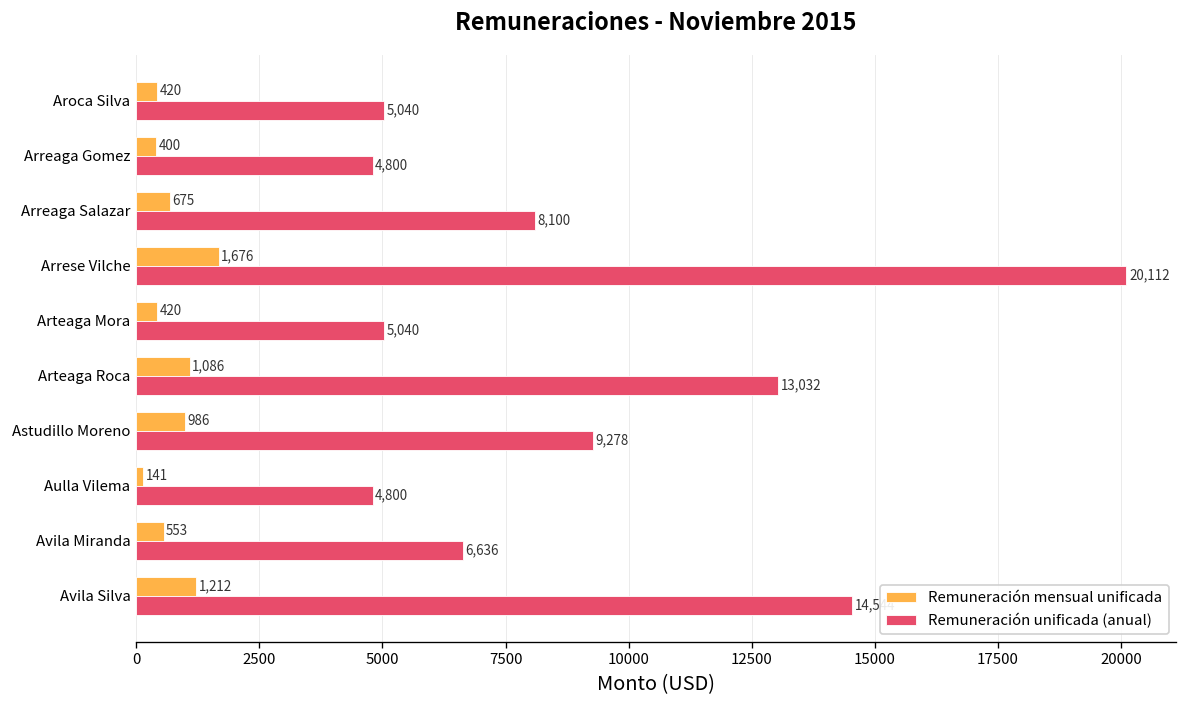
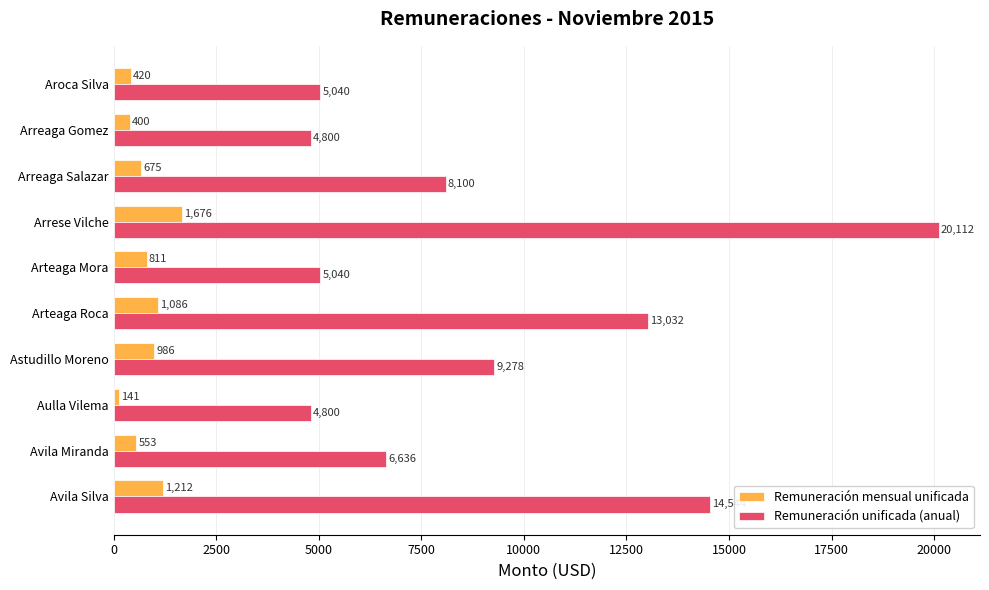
Remuneración mensual unificada, Arteaga Mora: 420 -> 811
